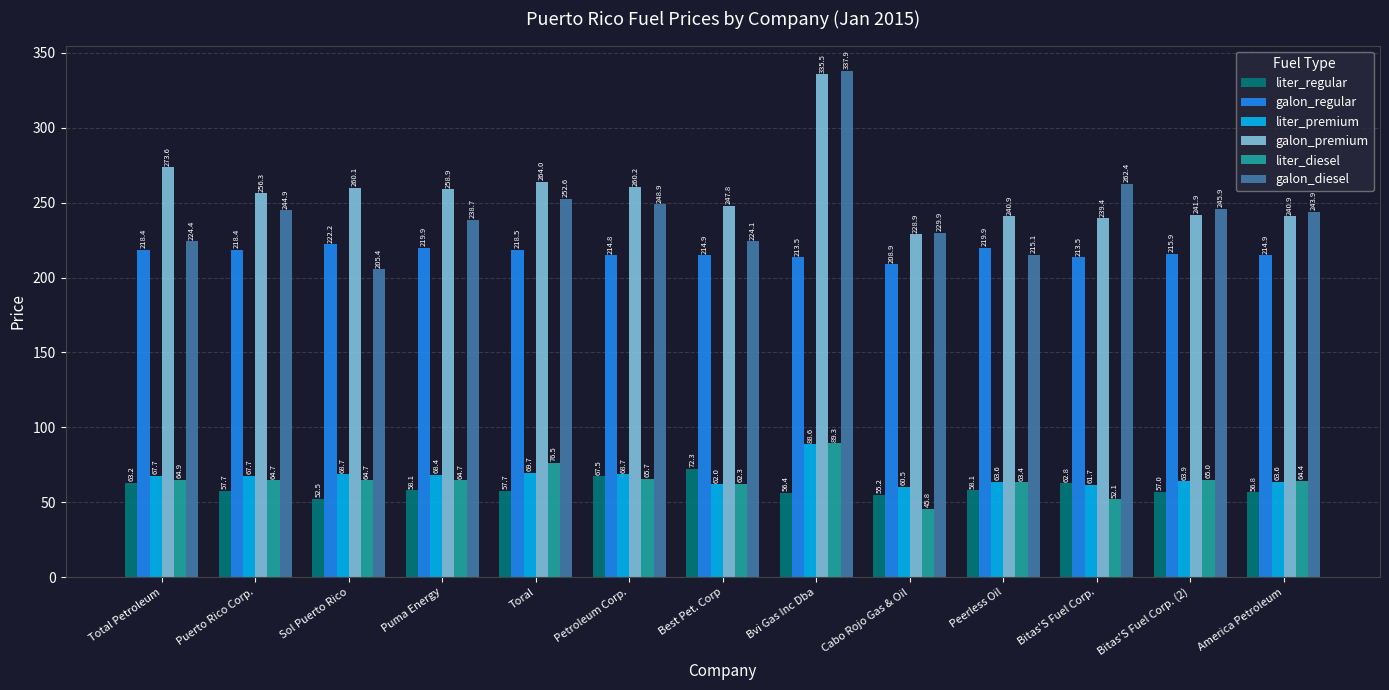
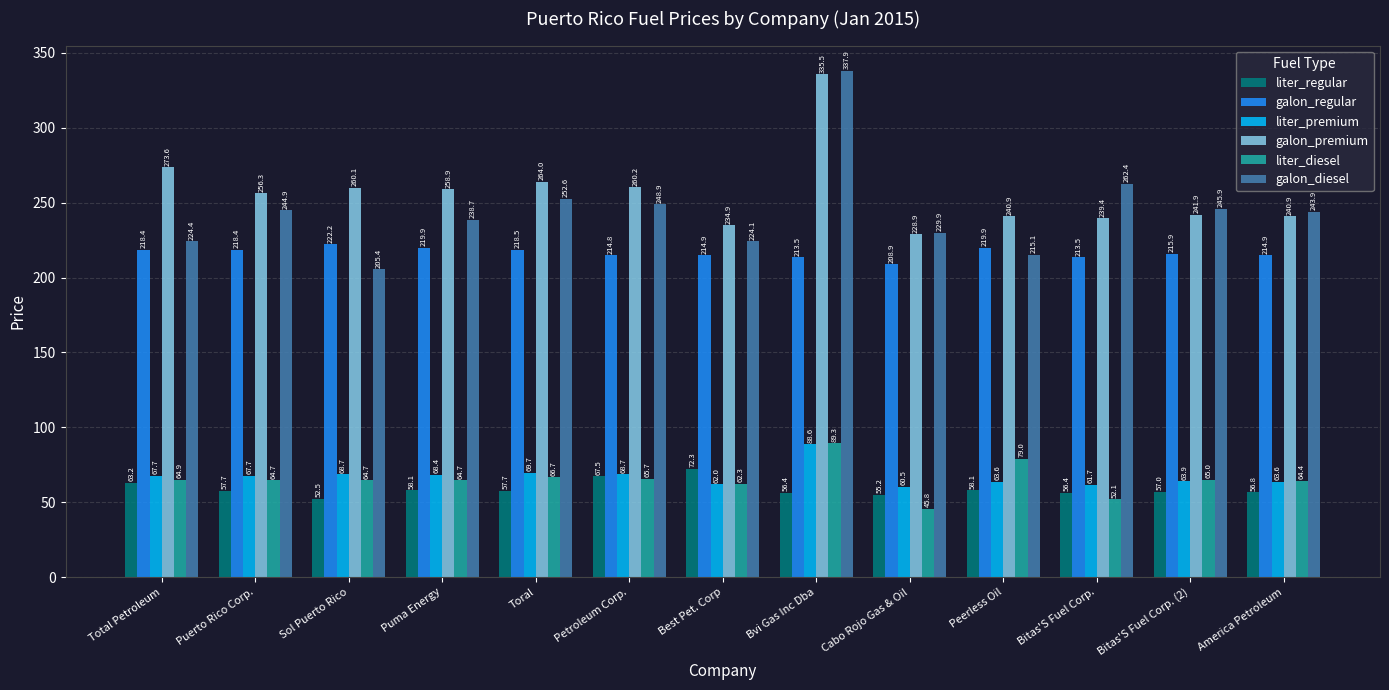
liter_diesel, Toral: 76.5 -> 66.7
galon_premium, Best Pet. Corp: 247.8 -> 234.9
liter_diesel, Peerless Oil: 63.4 -> 79.0
liter_regular, Bitas'S Fuel Corp.: 62.8 -> 56.4
